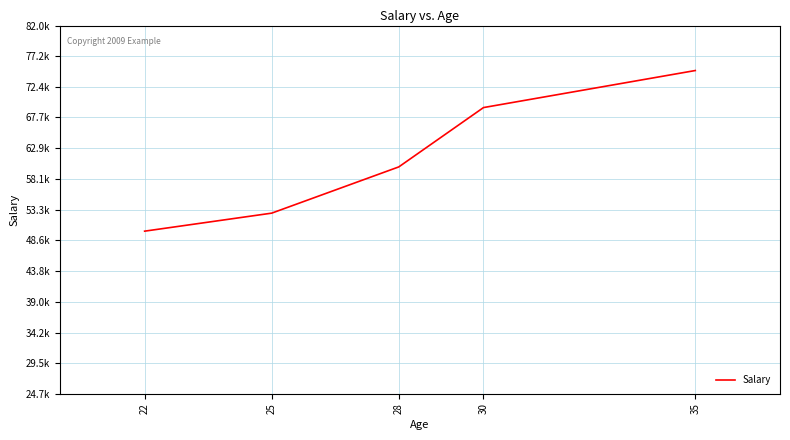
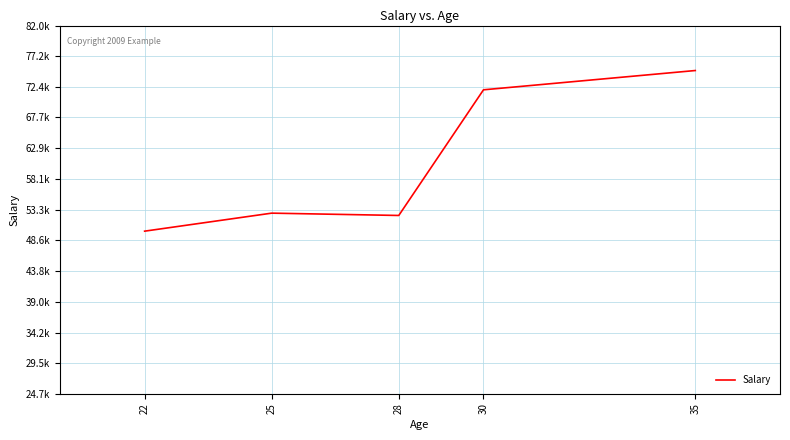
28: 60000 -> 52000
30: 69000 -> 72000
